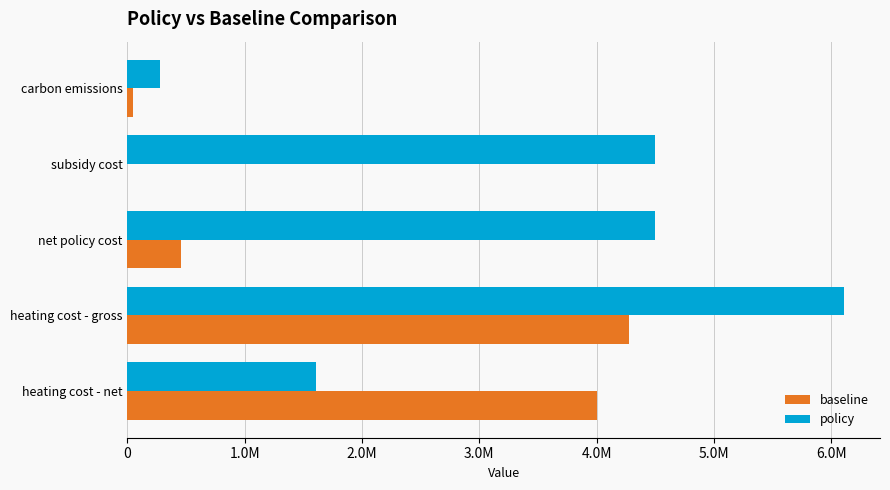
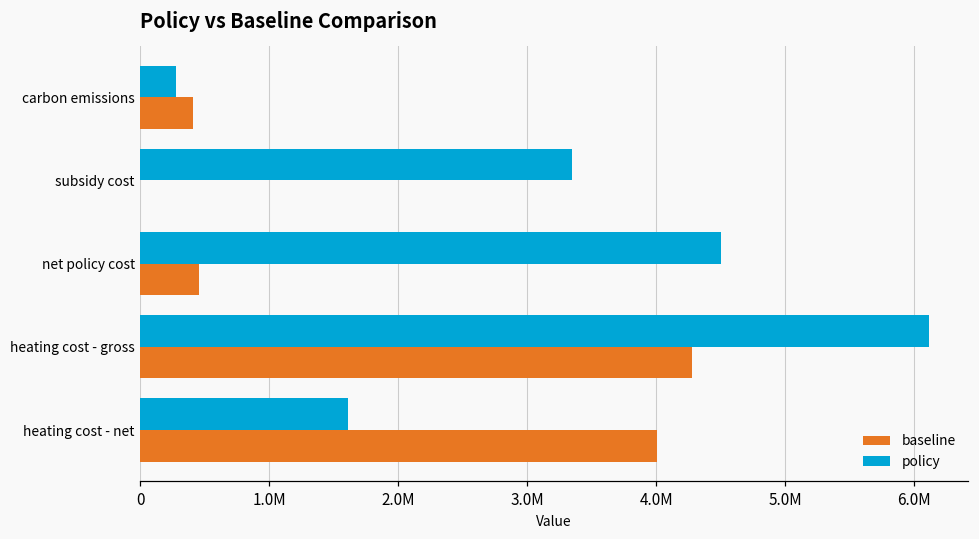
baseline, carbon emissions: 40000 -> 410000
policy, subsidy cost: 4500000 -> 3350000
